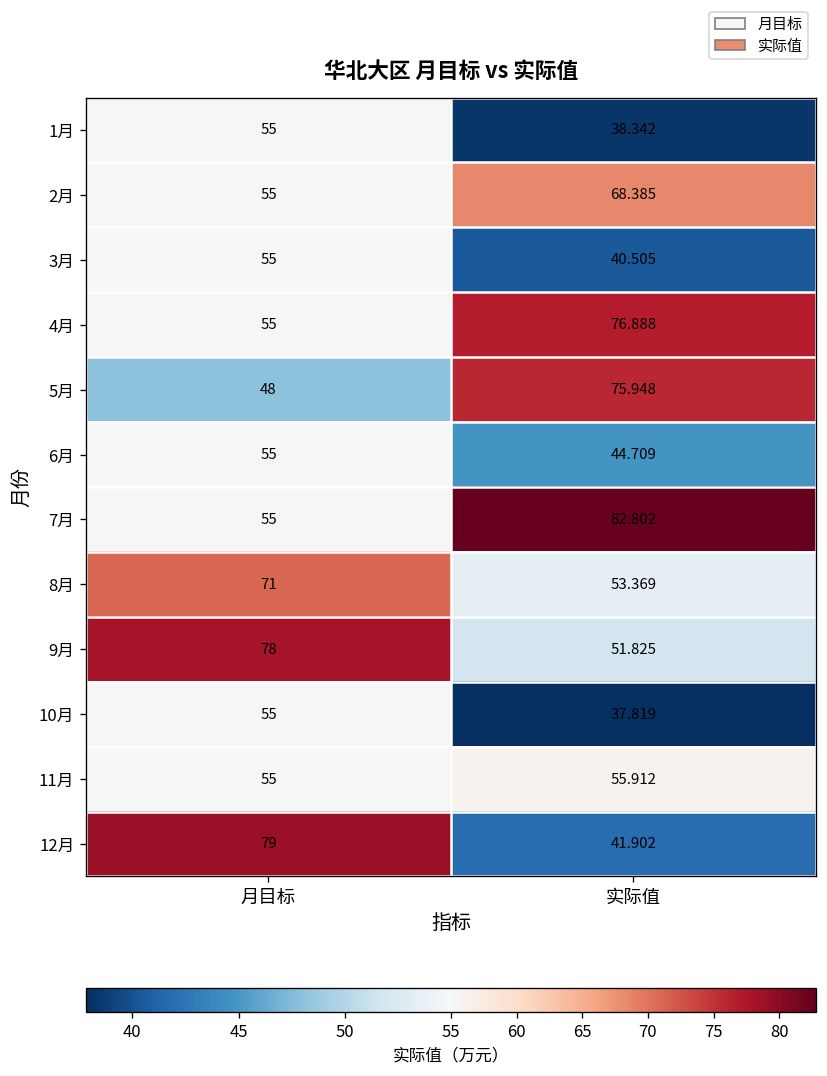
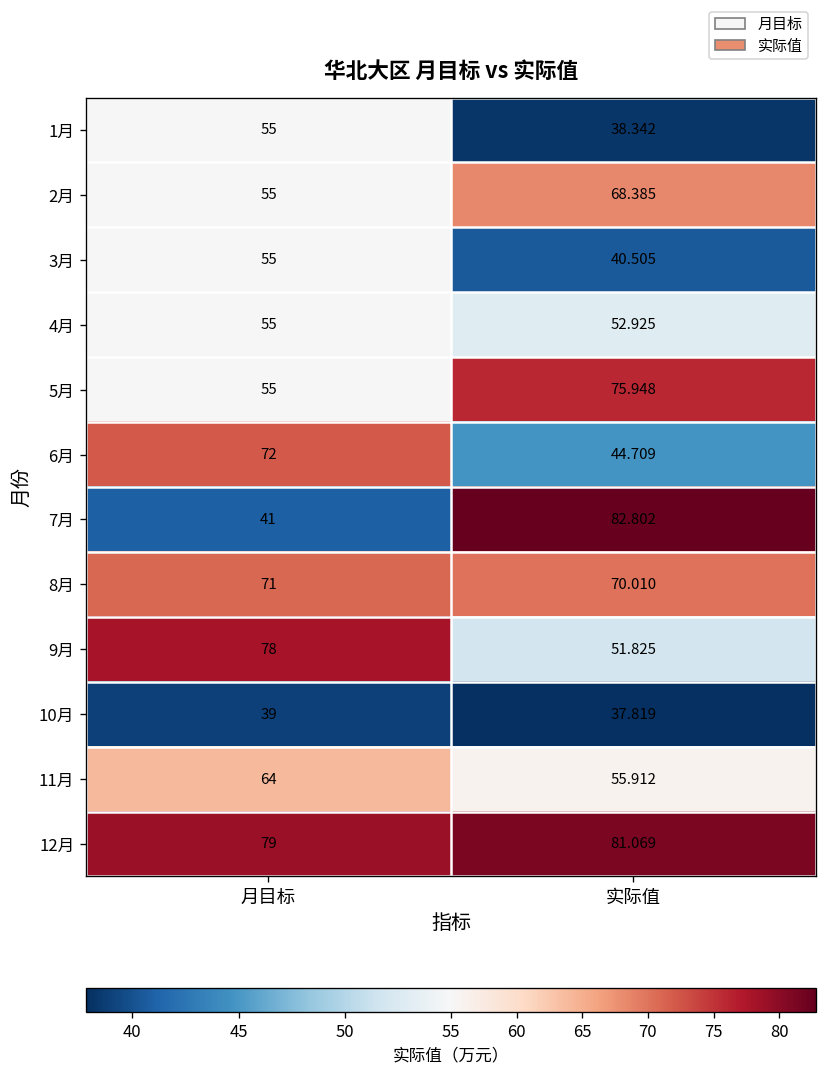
4月, 实际值: 76.888 -> 52.925
5月, 月目标: 48 -> 55
6月, 月目标: 55 -> 72
7月, 月目标: 55 -> 41
8月, 实际值: 53.369 -> 70.010
10月, 月目标: 55 -> 39
11月, 月目标: 55 -> 64
12月, 实际值: 41.902 -> 81.069
